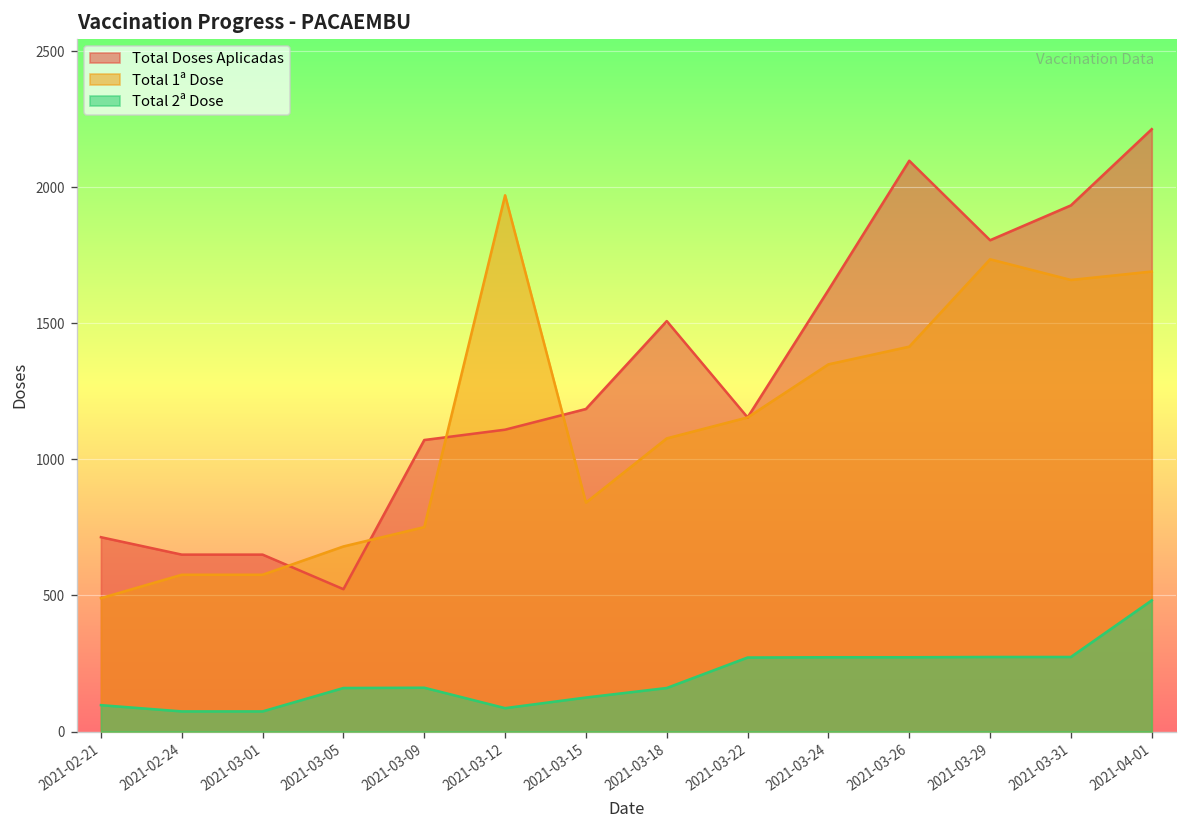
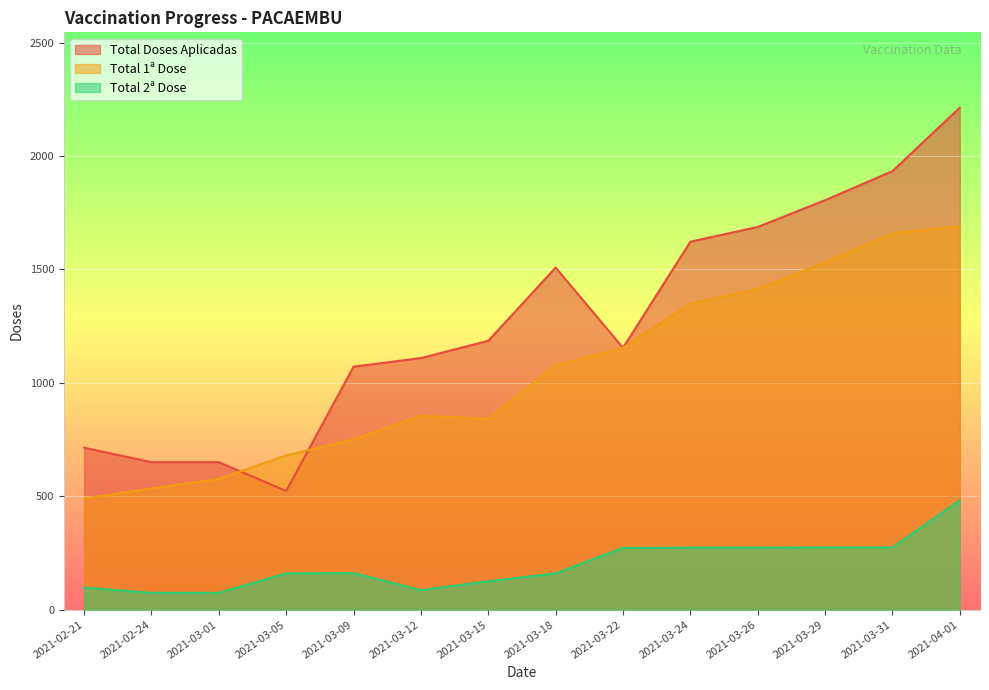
Total 1ª Dose, 2021-02-24: 580 -> 530
Total 1ª Dose, 2021-03-12: 1970 -> 860
Total Doses Aplicadas, 2021-03-26: 2100 -> 1690
Total 1ª Dose, 2021-03-29: 1740 -> 1530
